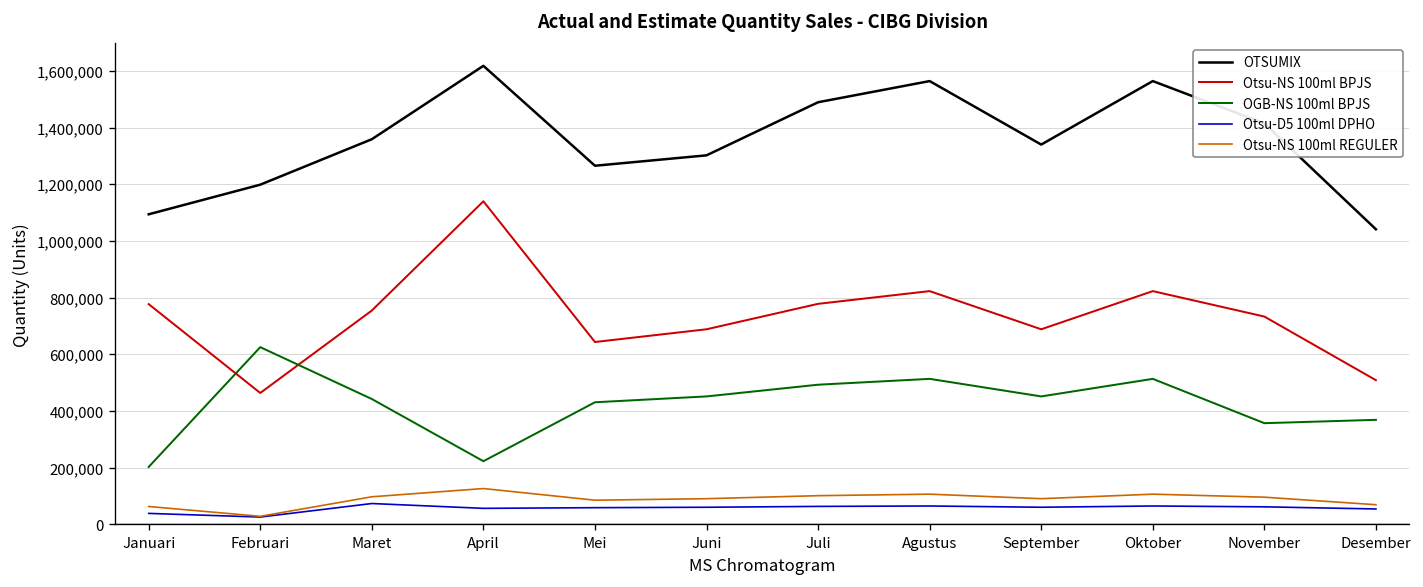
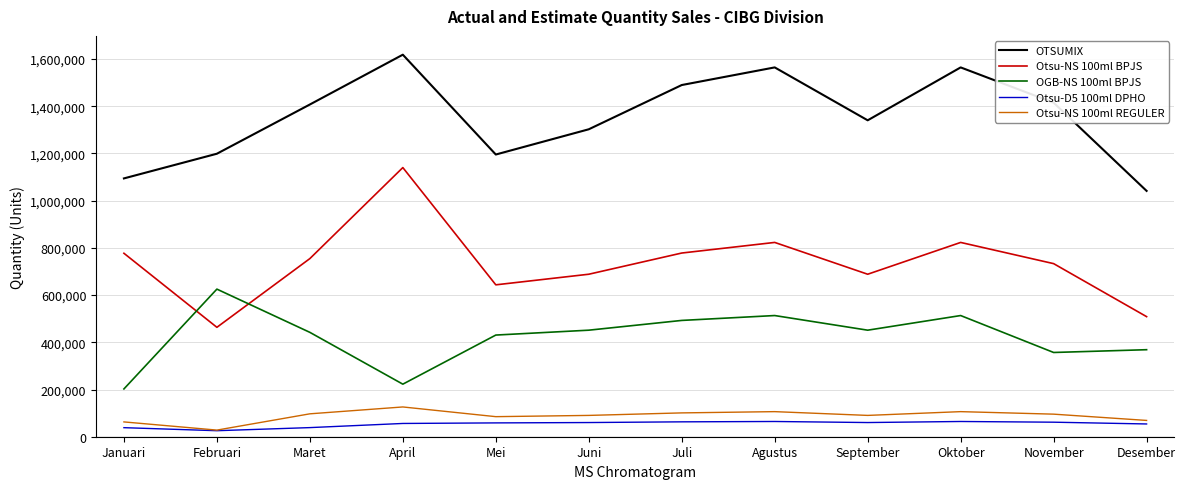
OTSUMIX, Maret: 1,360,000 -> 1,410,000
Otsu-D5 100ml DPHO, Maret: 70,000 -> 40,000
OTSUMIX, Mei: 1,270,000 -> 1,200,000
